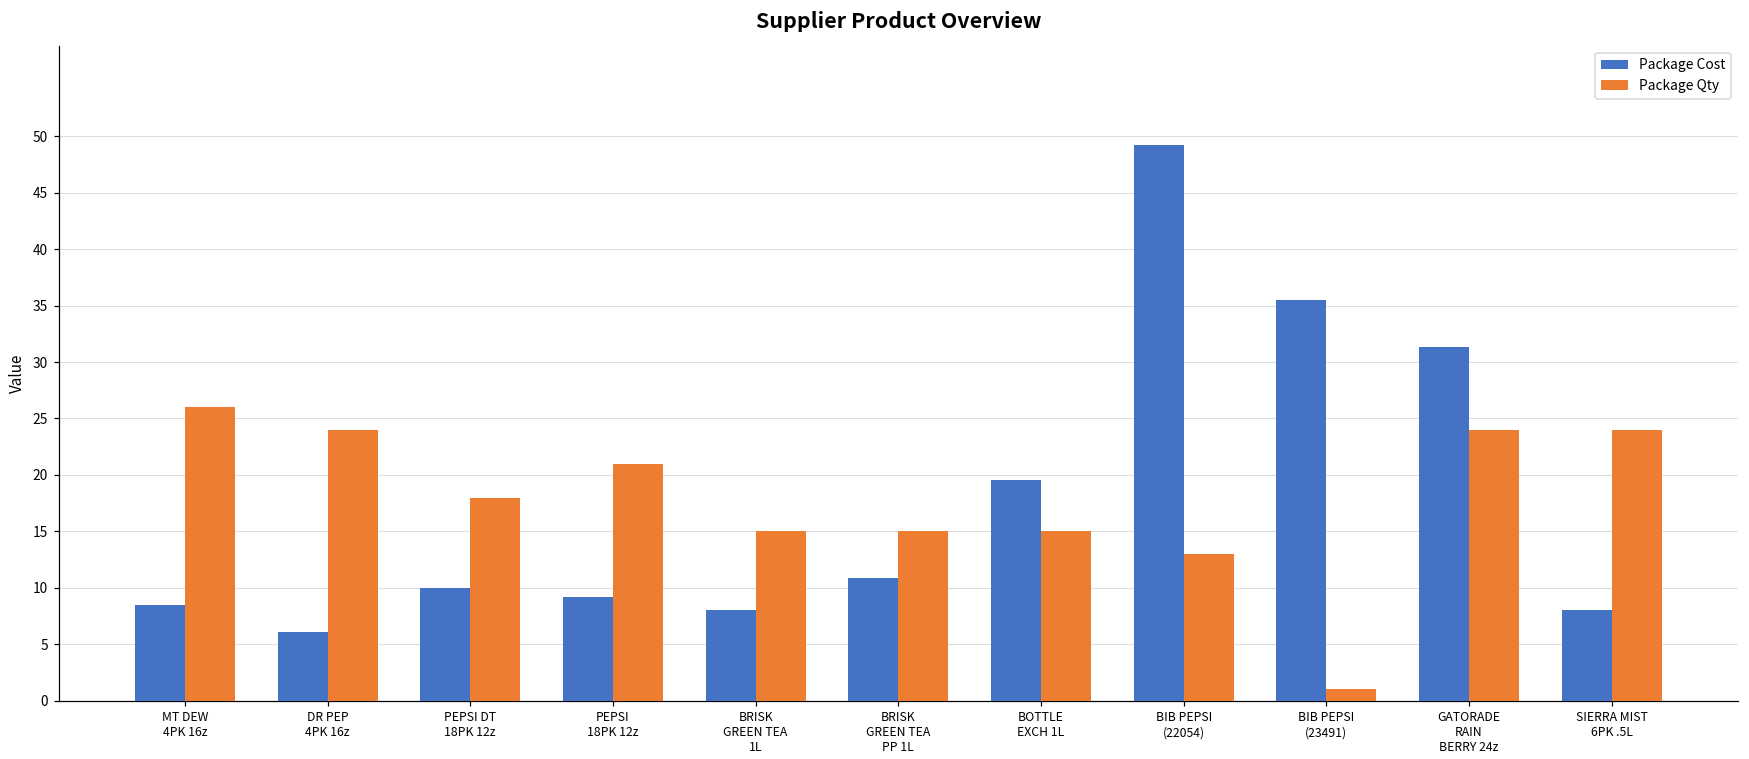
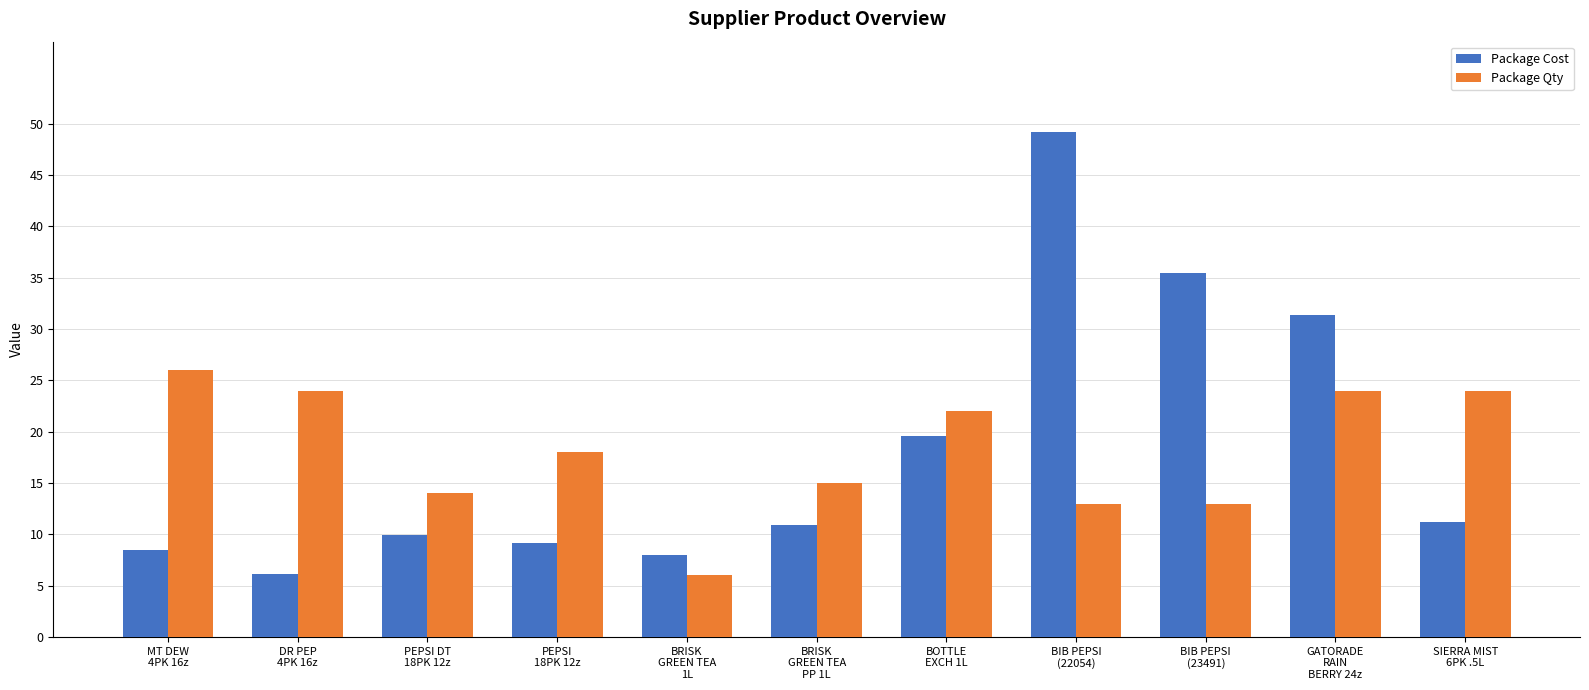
Package Qty, PEPSI DT 18PK 12z: 18 -> 14
Package Qty, PEPSI 18PK 12z: 21 -> 18
Package Qty, BRISK GREEN TEA 1L: 15 -> 6
Package Qty, BOTTLE EXCH 1L: 15 -> 22
Package Qty, BIB PEPSI (23491): 1 -> 13
Package Cost, SIERRA MIST 6PK .5L: 8.0 -> 11.3
